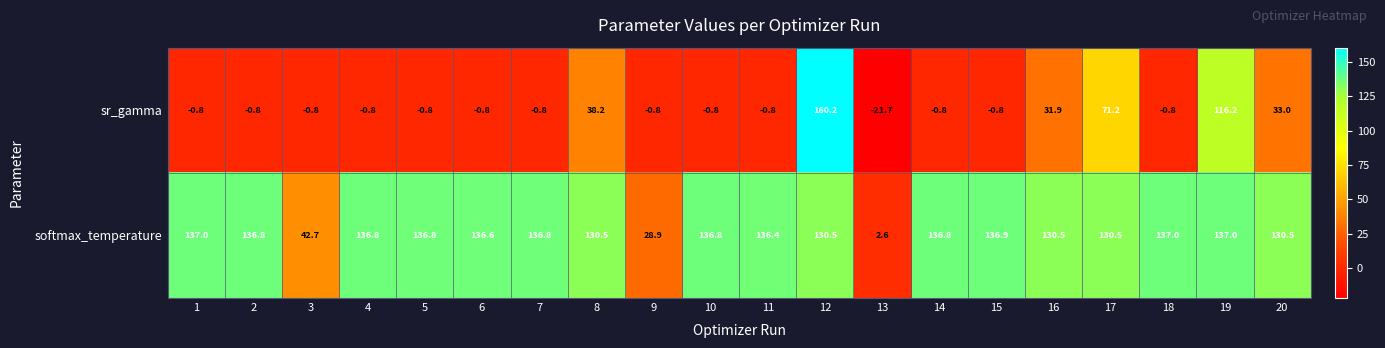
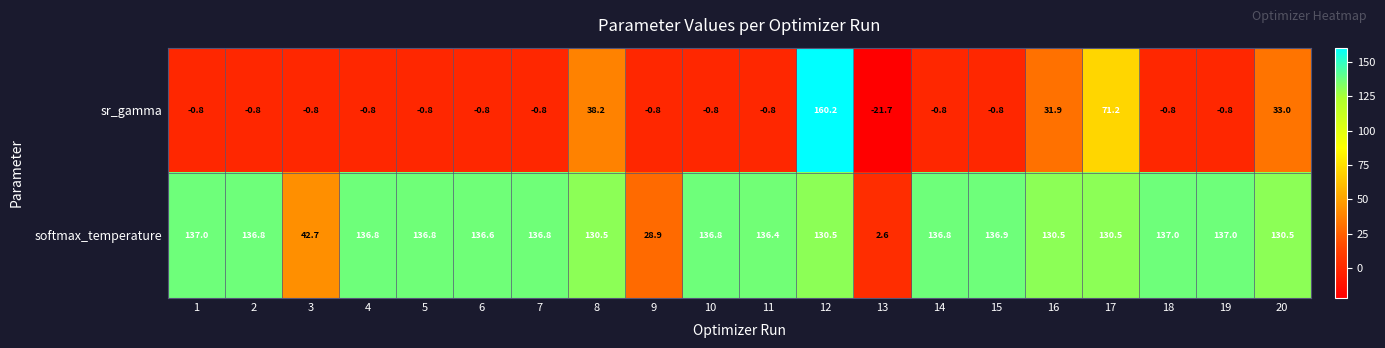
sr_gamma, 19: 116.2 -> -0.8
